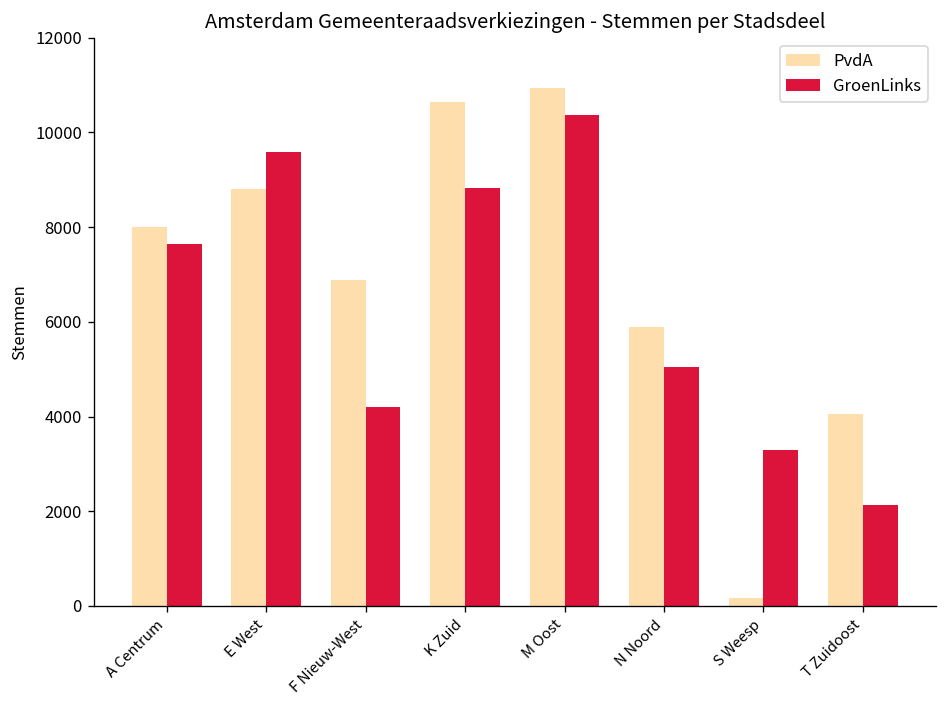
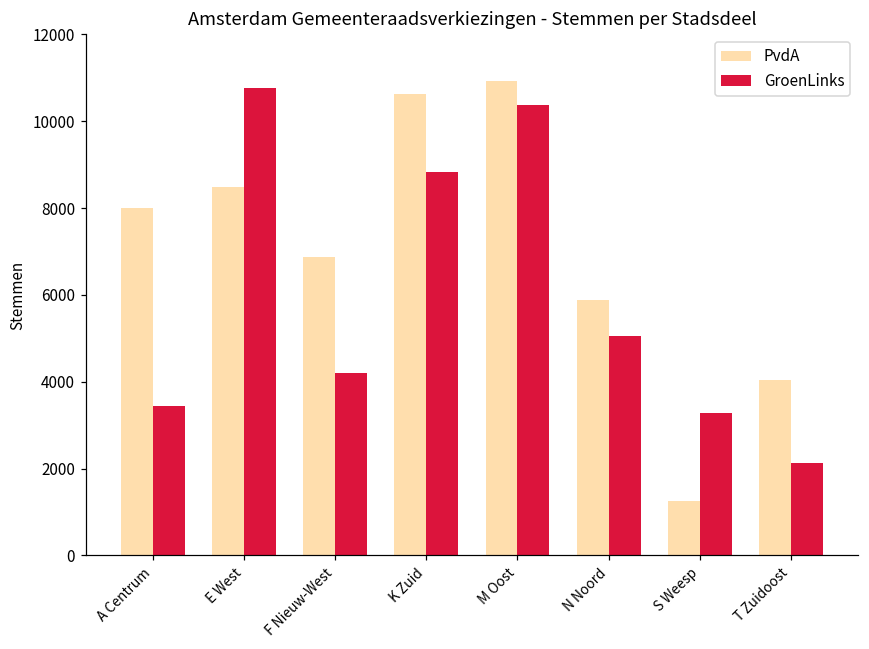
GroenLinks, A Centrum: 7700 -> 3500
PvdA, E West: 8800 -> 8500
GroenLinks, E West: 9600 -> 10800
PvdA, S Weesp: 200 -> 1300
